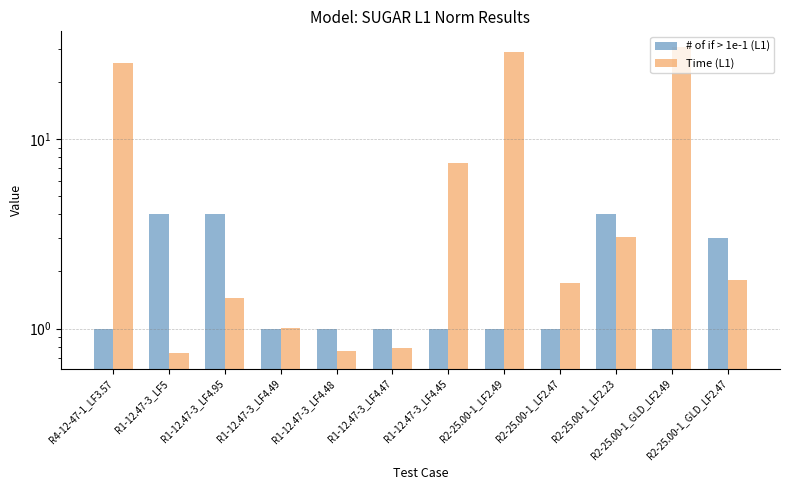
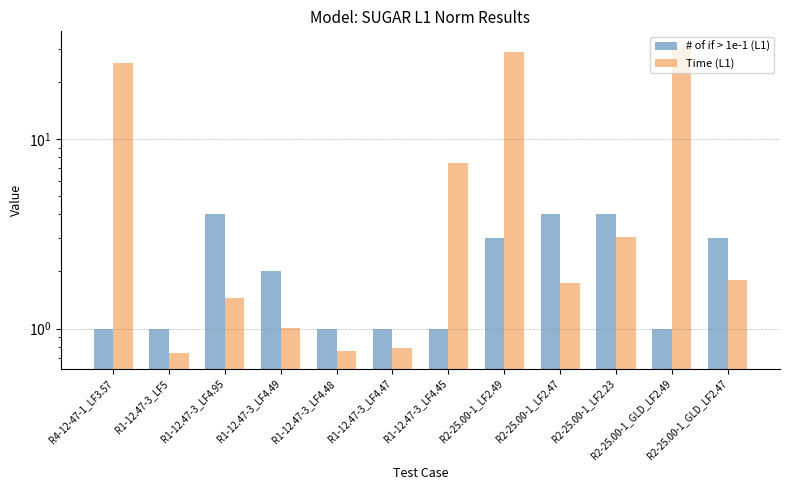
# of if > 1e-1 (L1), R1-12.47-3_LF5: 4 -> 1
# of if > 1e-1 (L1), R1-12.47-3_LF4.49: 1 -> 2
# of if > 1e-1 (L1), R2-25.00-1_LF2.49: 1 -> 3
# of if > 1e-1 (L1), R2-25.00-1_LF2.47: 1 -> 4
